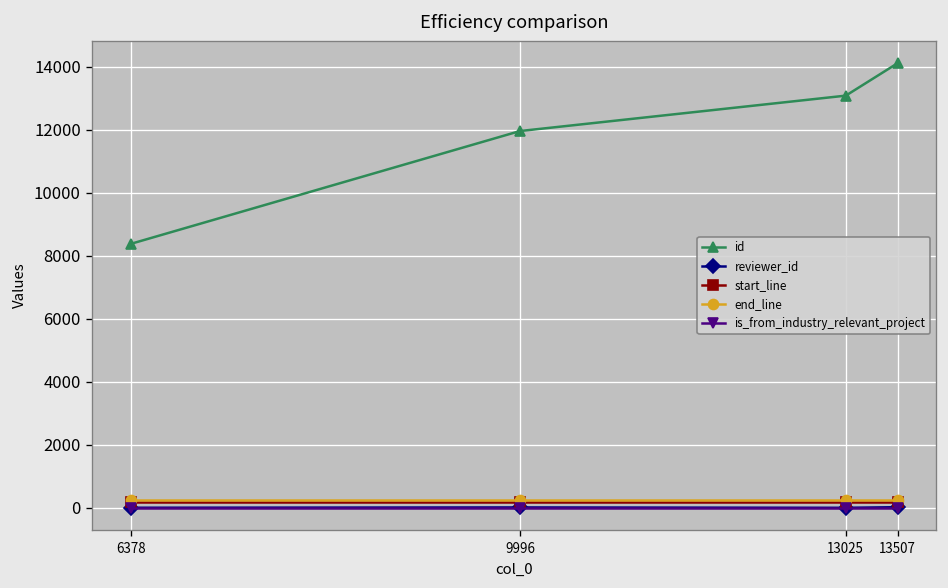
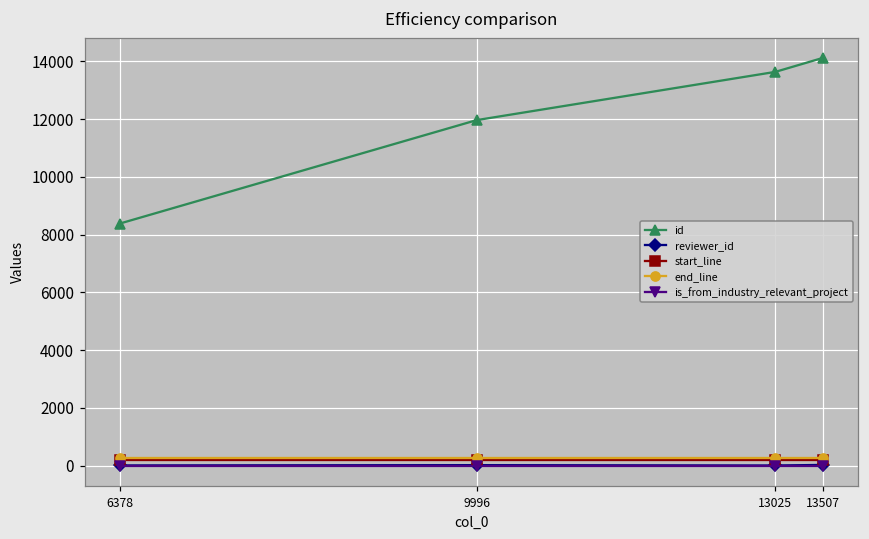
id, 13025: 13100 -> 13600
